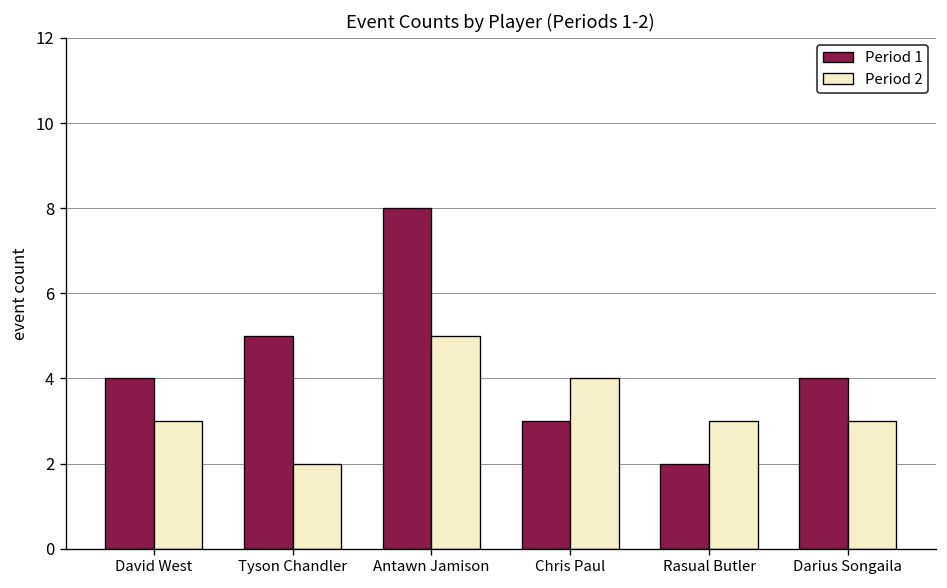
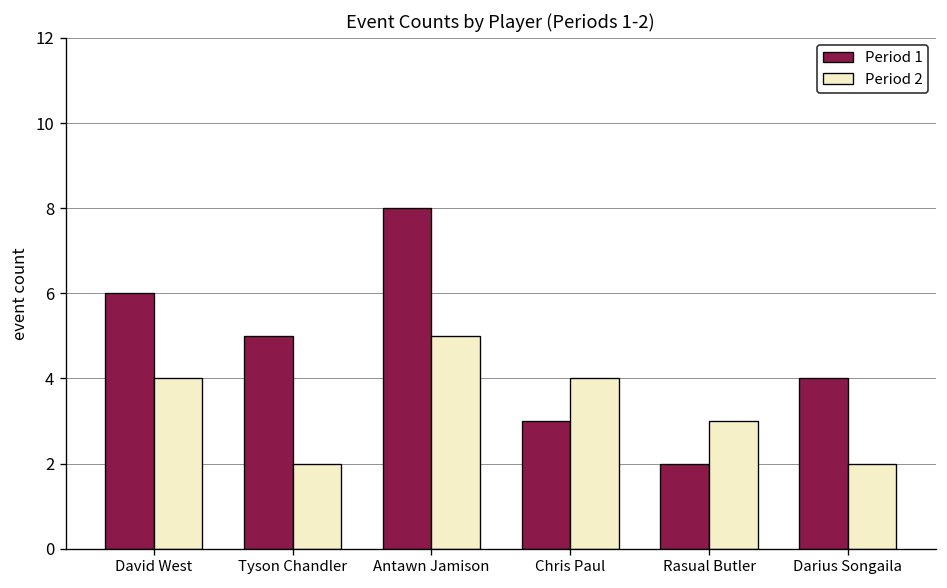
Period 1, David West: 4 -> 6
Period 2, David West: 3 -> 4
Period 2, Darius Songaila: 3 -> 2
